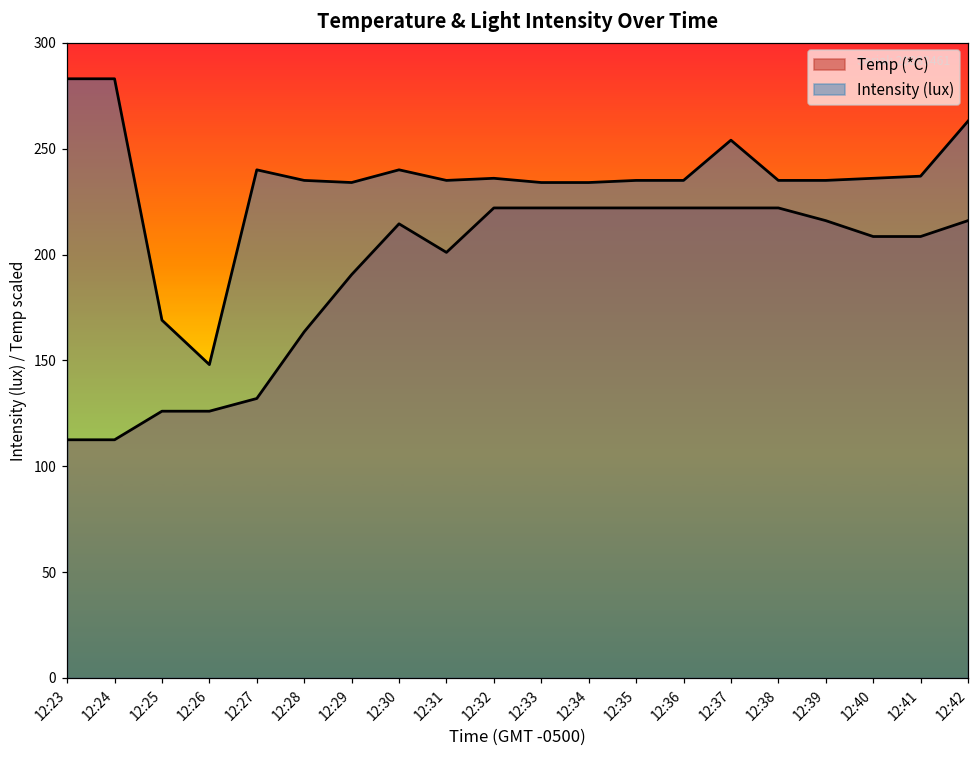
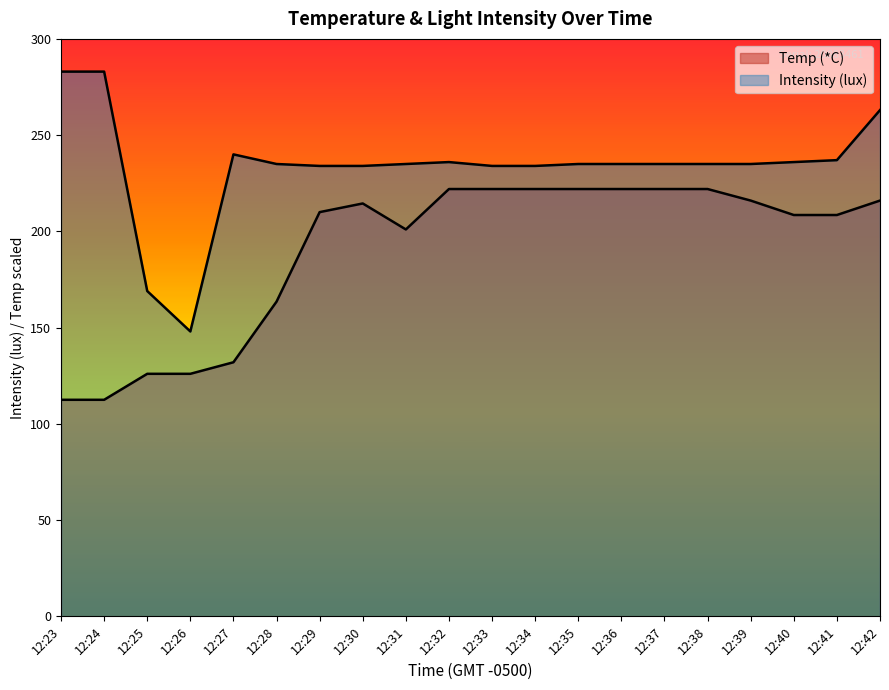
Temp (*C), 12:29: 190 -> 210
Intensity (lux), 12:30: 240 -> 234
Intensity (lux), 12:37: 254 -> 235
